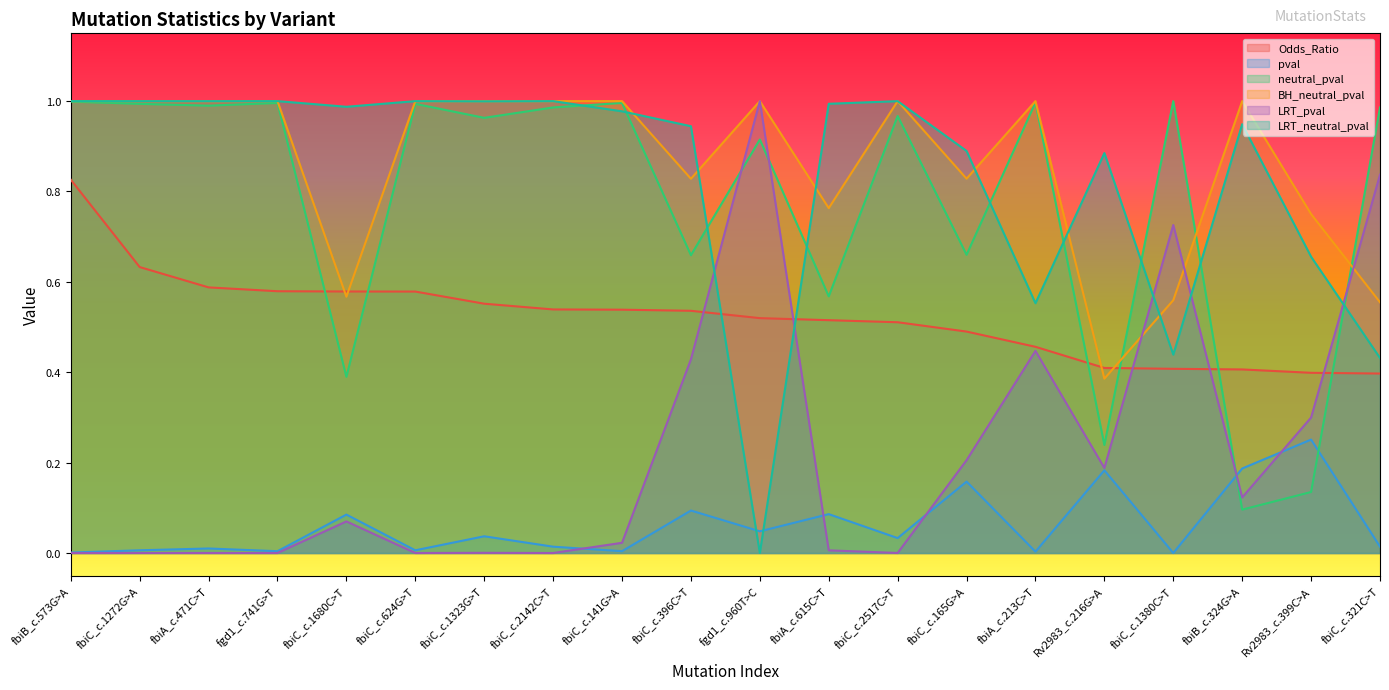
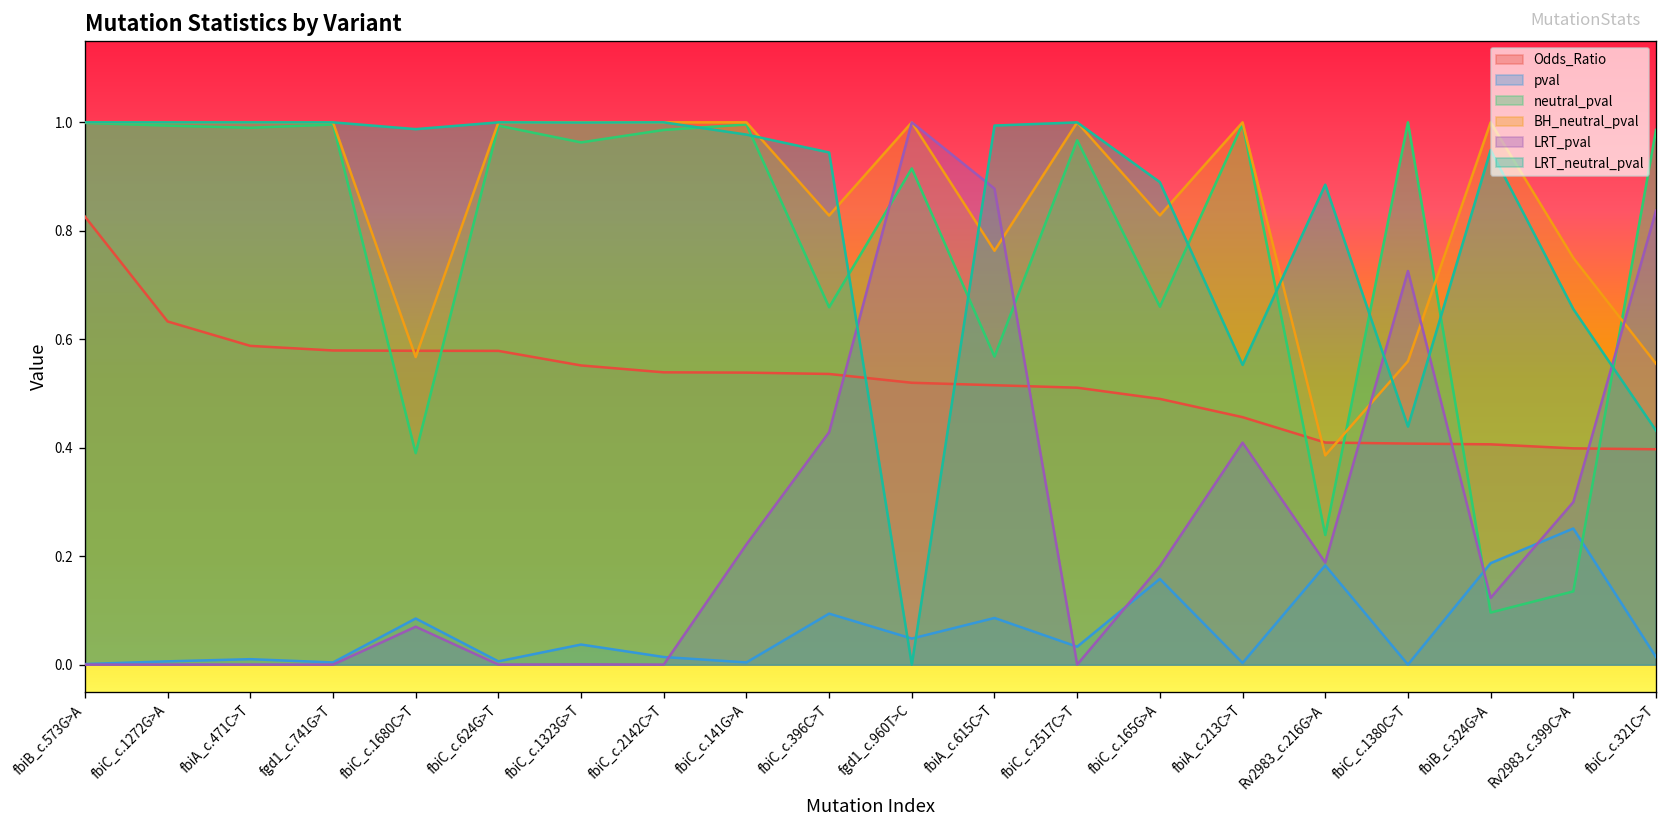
LRT_pval, fbiC_c.141G>A: 0.02 -> 0.22
LRT_pval, fbiA_c.615C>T: 0.01 -> 0.88
LRT_pval, fbiC_c.165G>A: 0.21 -> 0.18
LRT_pval, fbiA_c.213C>T: 0.45 -> 0.41
